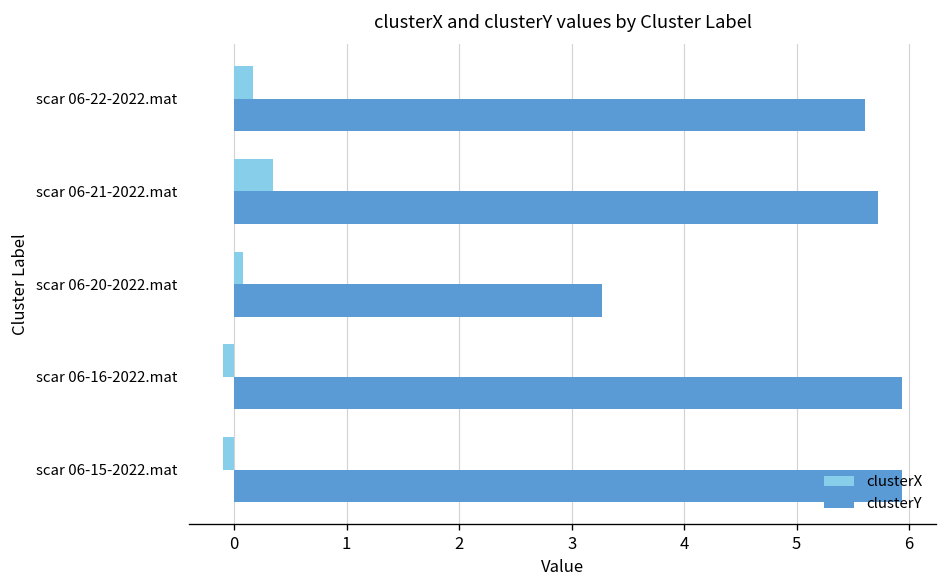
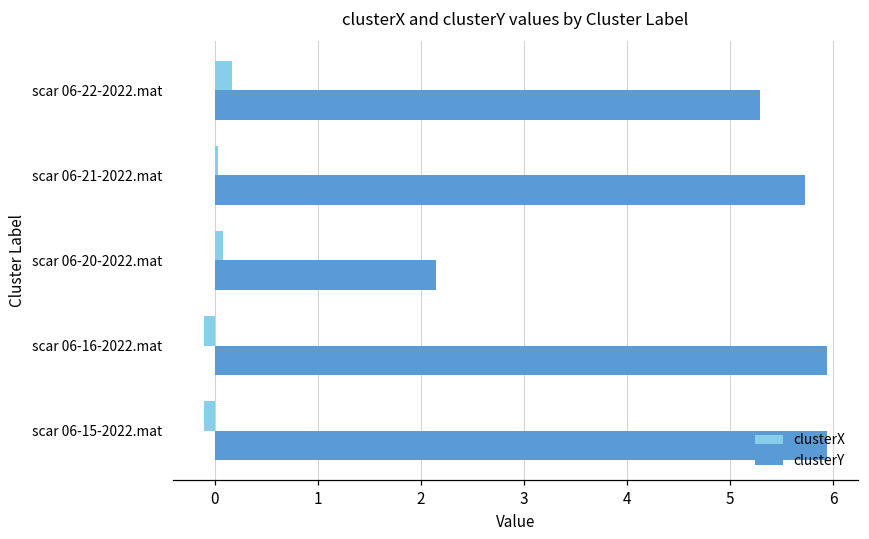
clusterY, scar 06-22-2022.mat: 5.6 -> 5.3
clusterX, scar 06-21-2022.mat: 0.3 -> 0.0
clusterY, scar 06-20-2022.mat: 3.3 -> 2.1
